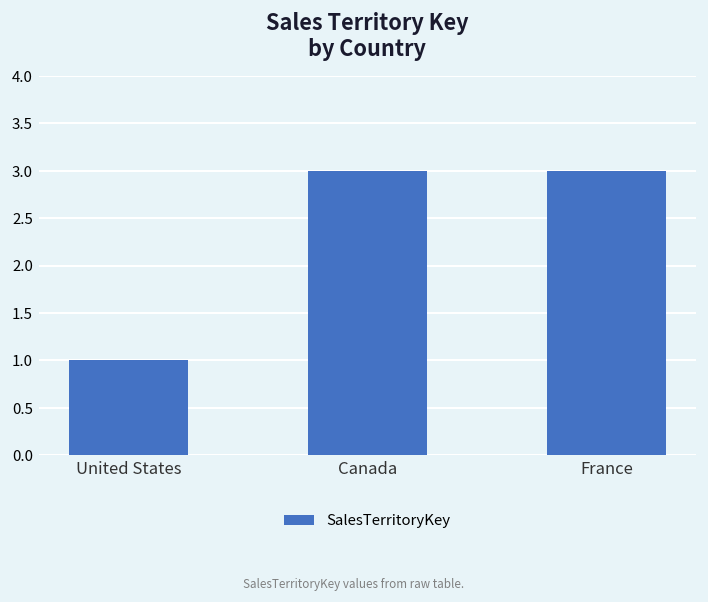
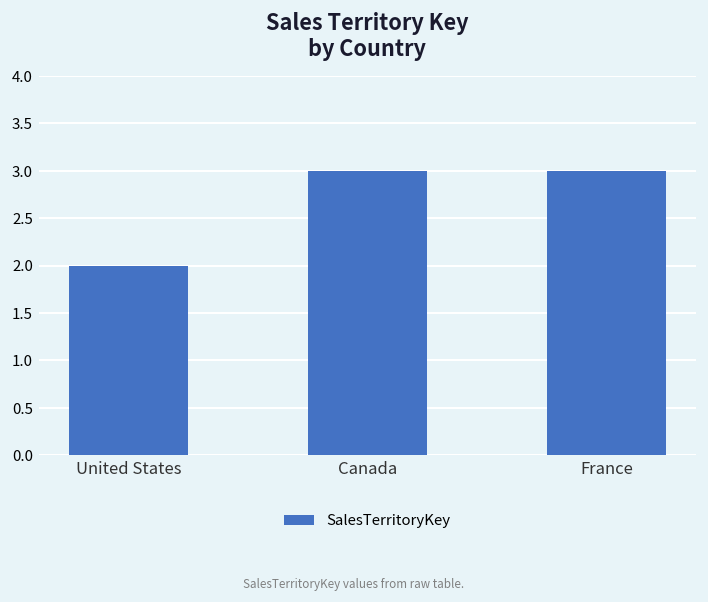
United States: 1 -> 2
